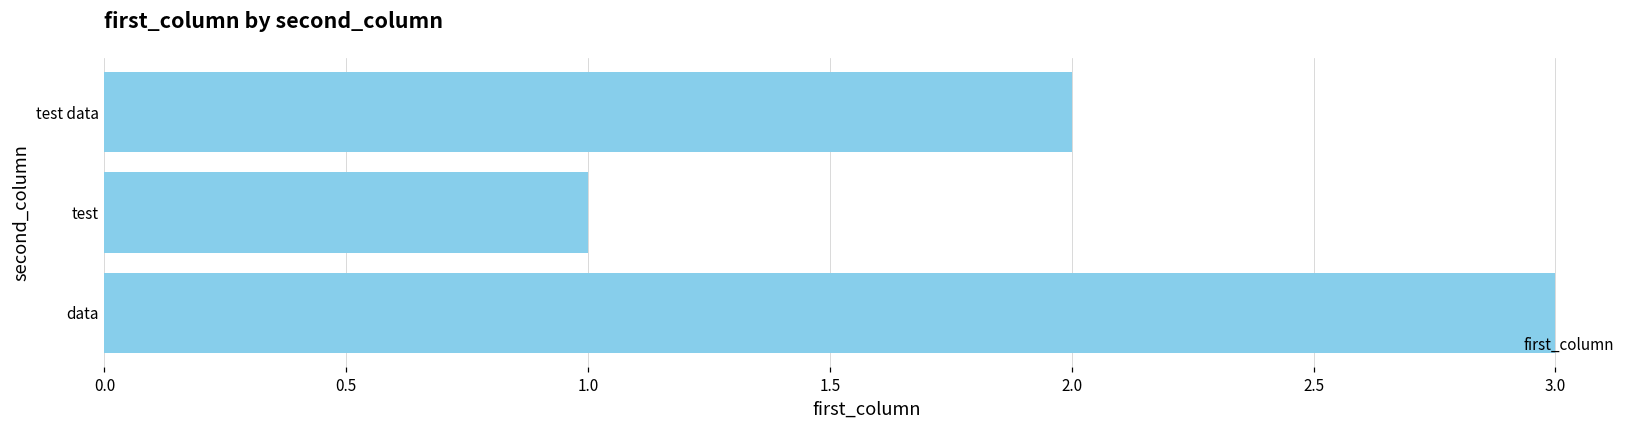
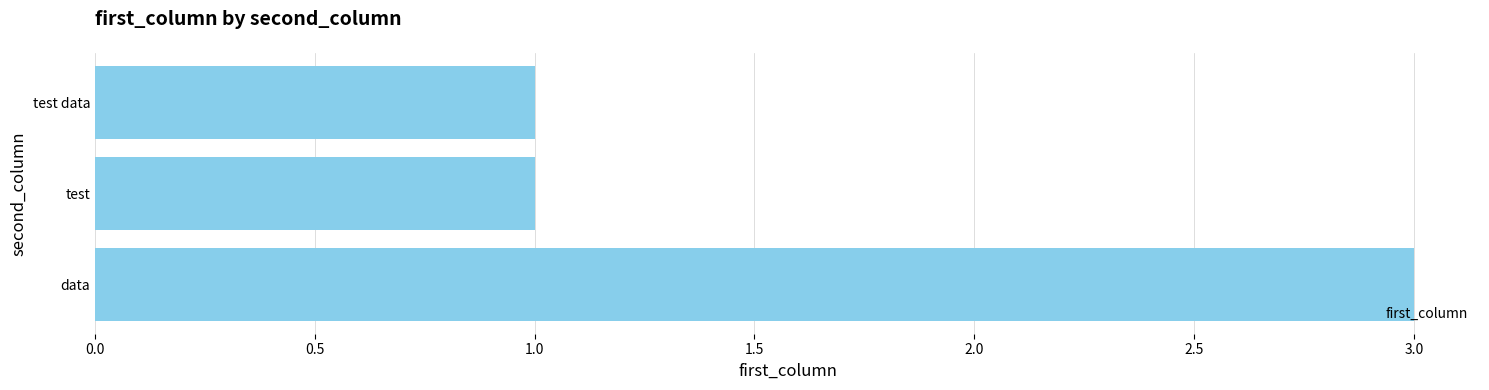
test data: 2 -> 1
